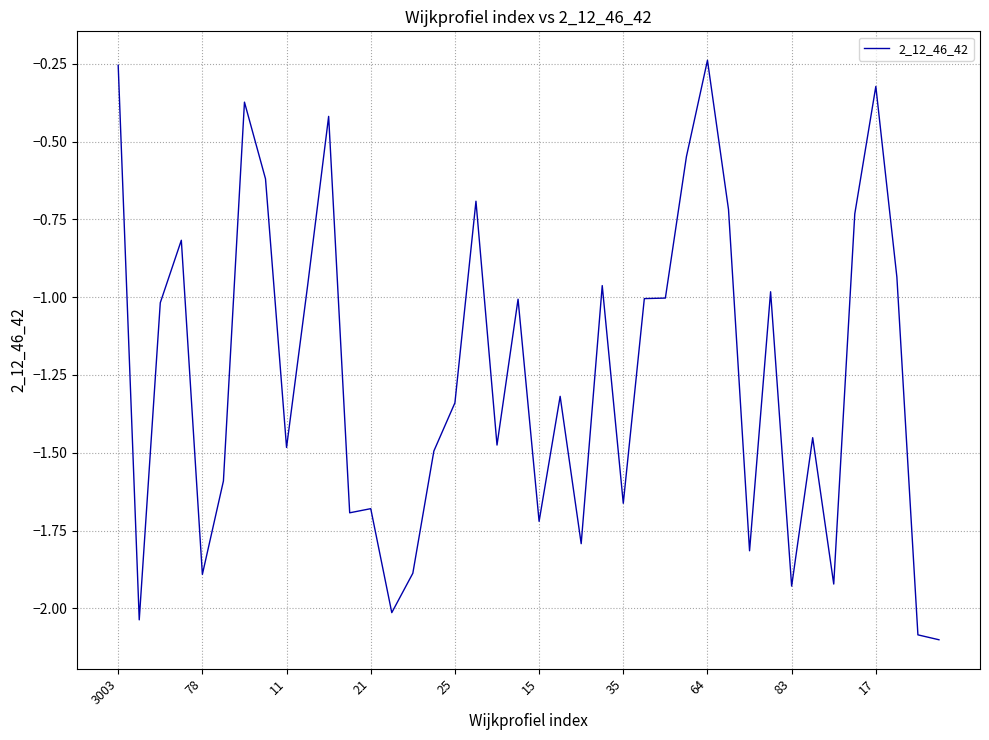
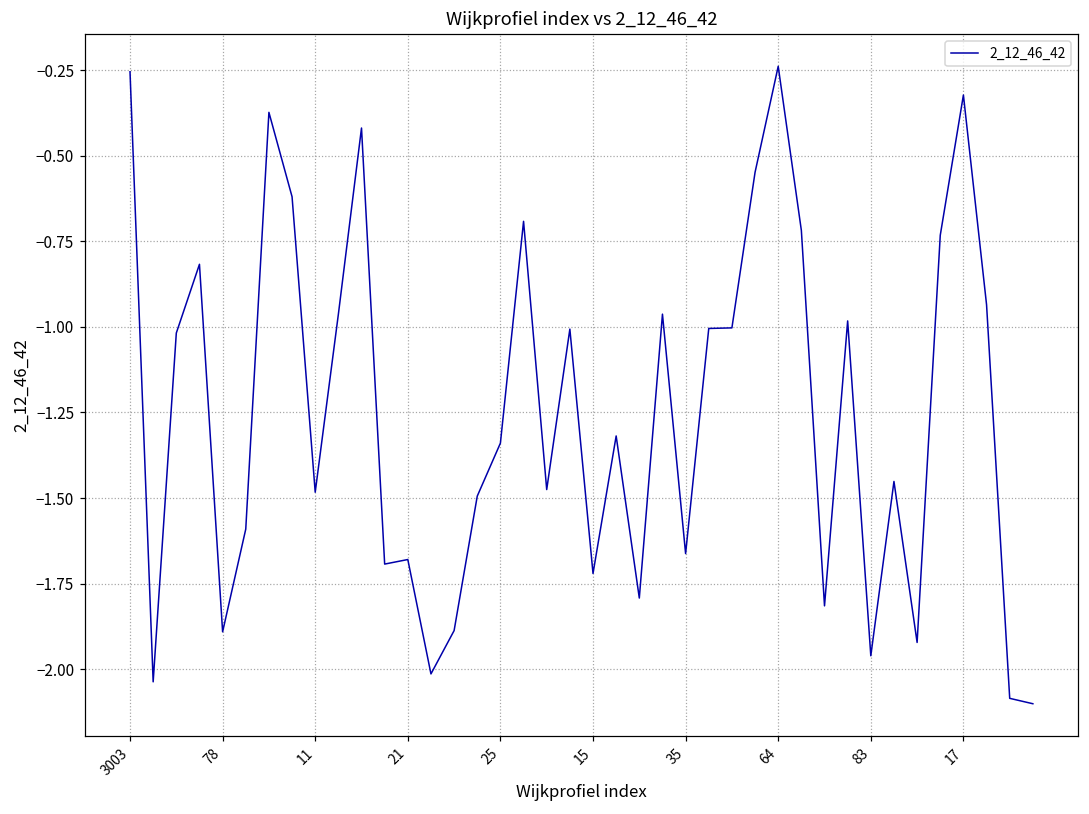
83: -1.93 -> -1.96
